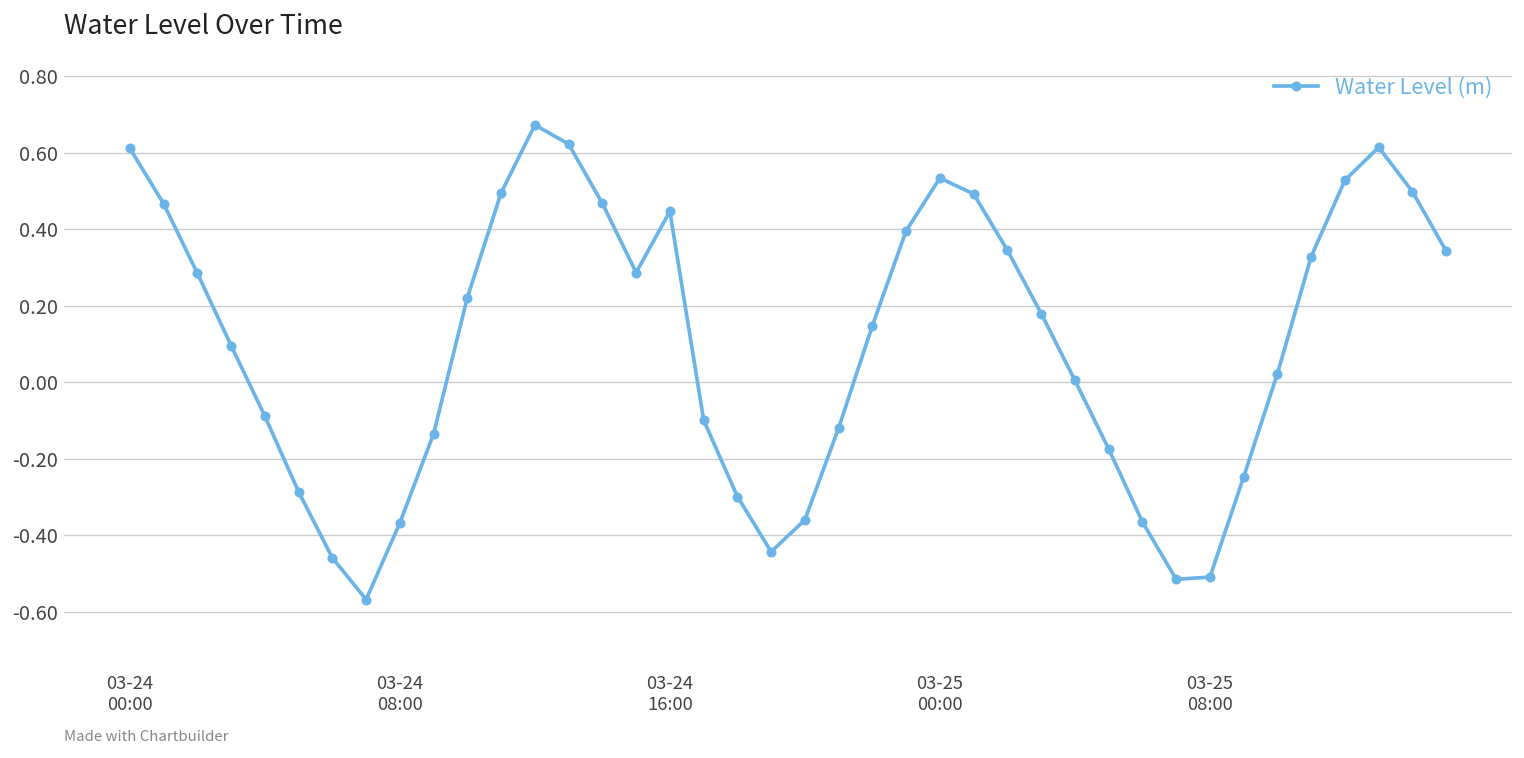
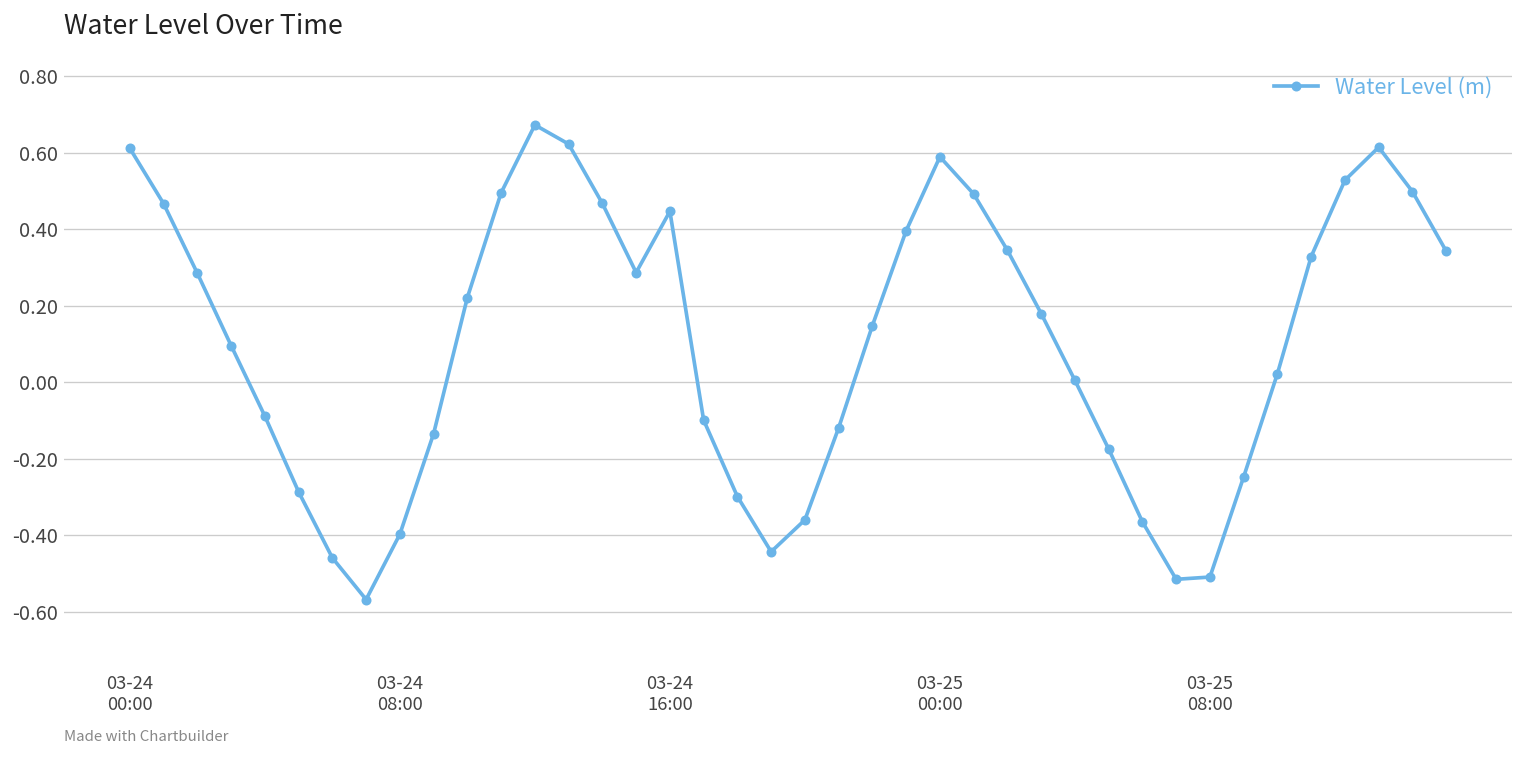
03-24 08:00: -0.37 -> -0.40
03-25 00:00: 0.53 -> 0.59
